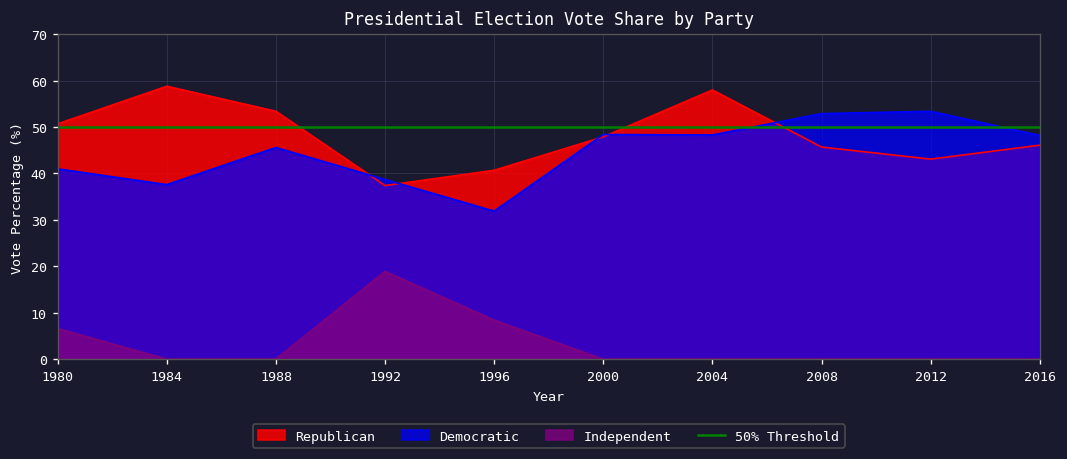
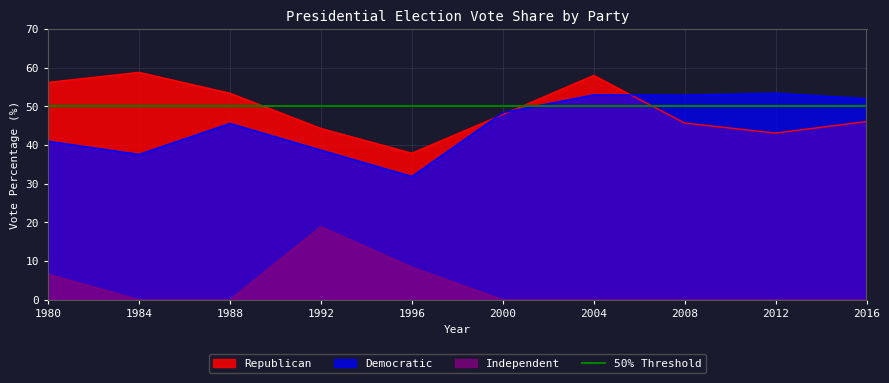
Republican, 1980: 51 -> 56
Republican, 1992: 37 -> 44
Republican, 1996: 41 -> 38
Democratic, 2004: 48 -> 53
Democratic, 2016: 48 -> 52
